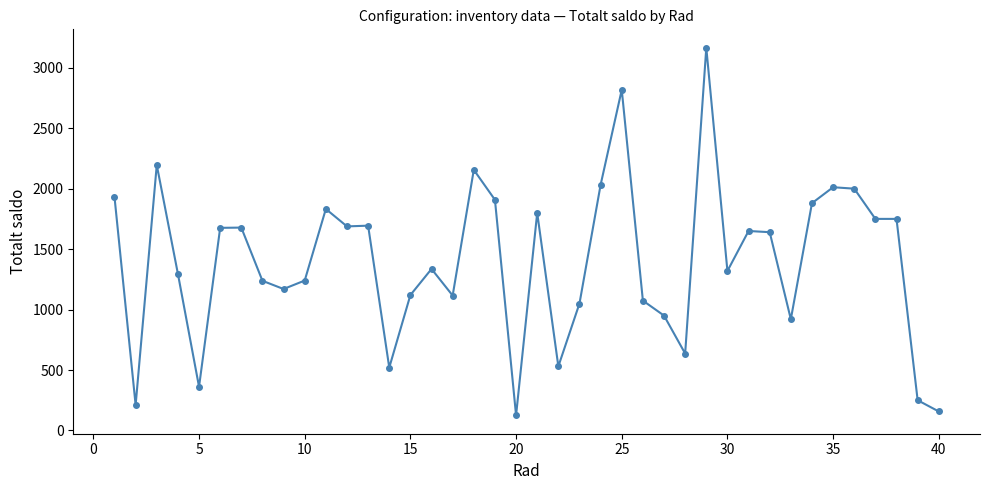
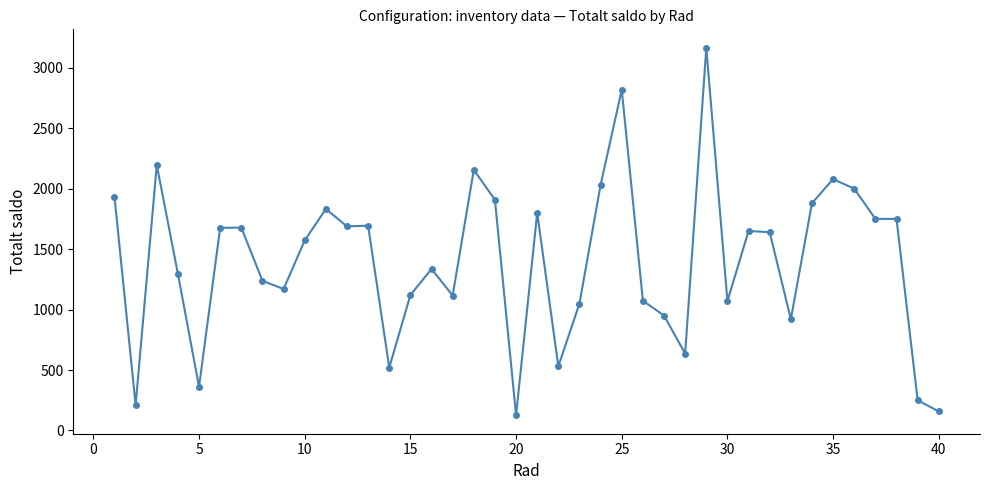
10: 1240 -> 1570
30: 1320 -> 1070
35: 2010 -> 2080
